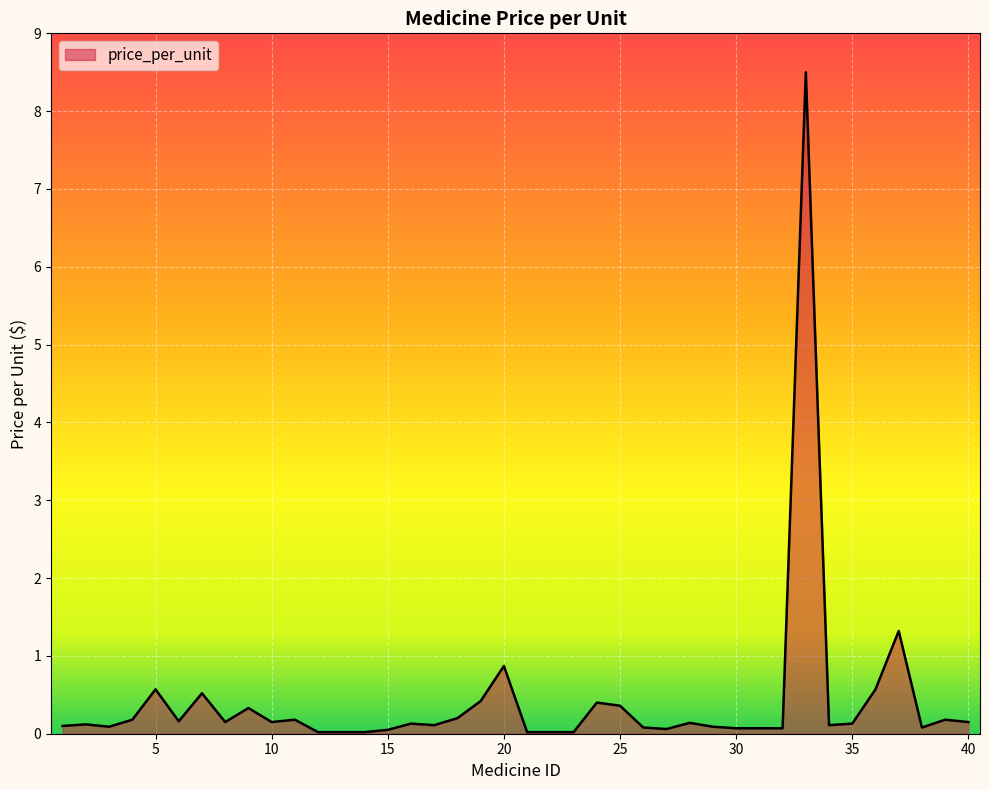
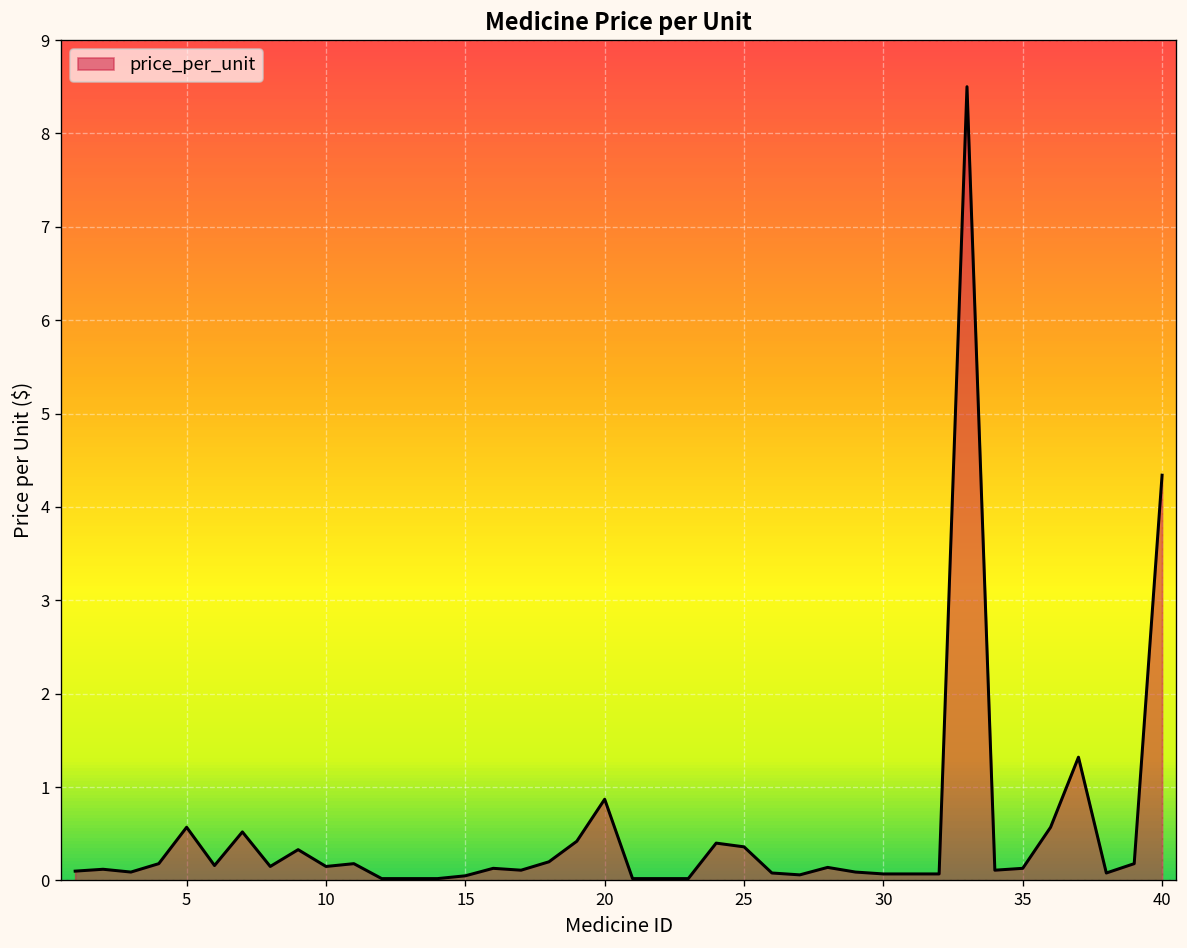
40: 0.2 -> 4.3
